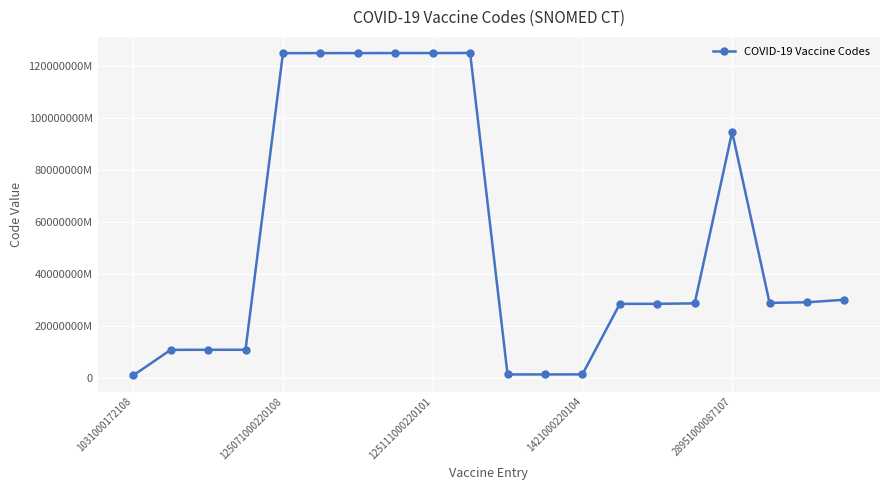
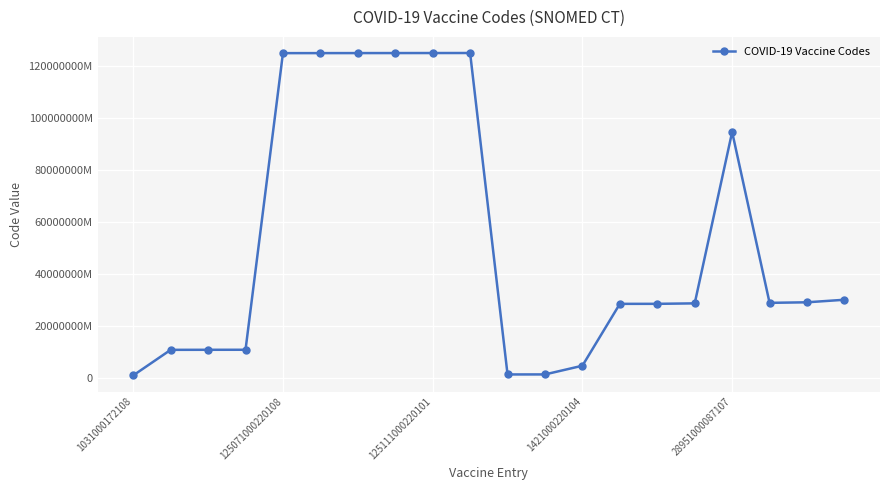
1421000220104: 1000000000000 -> 5000000000000
